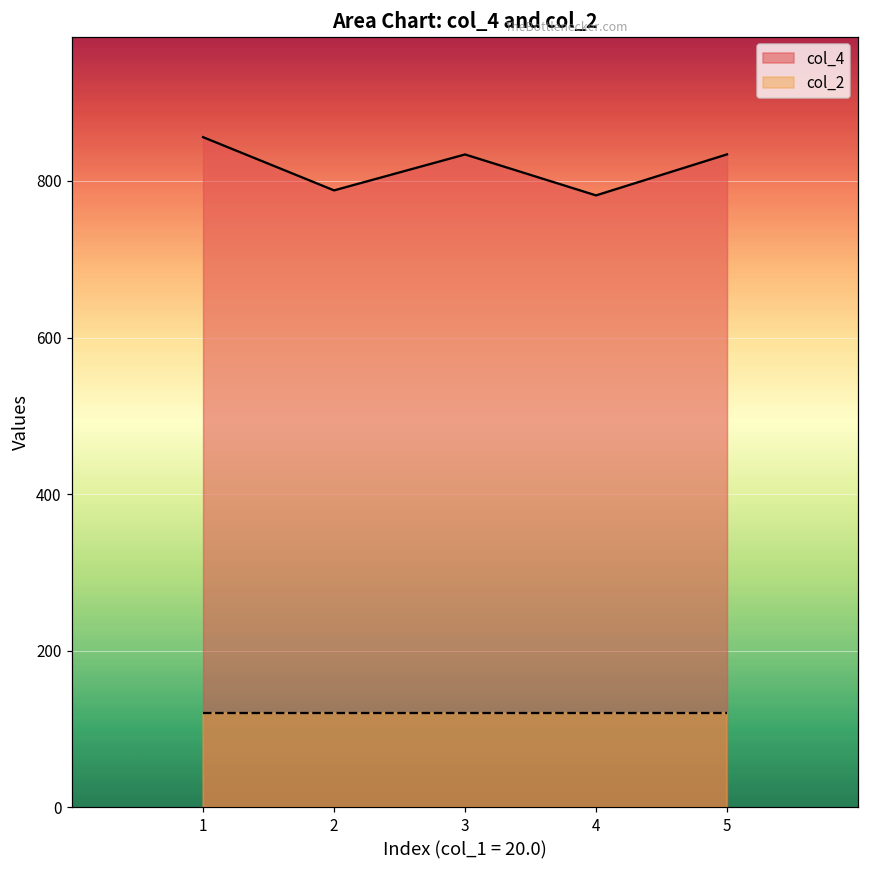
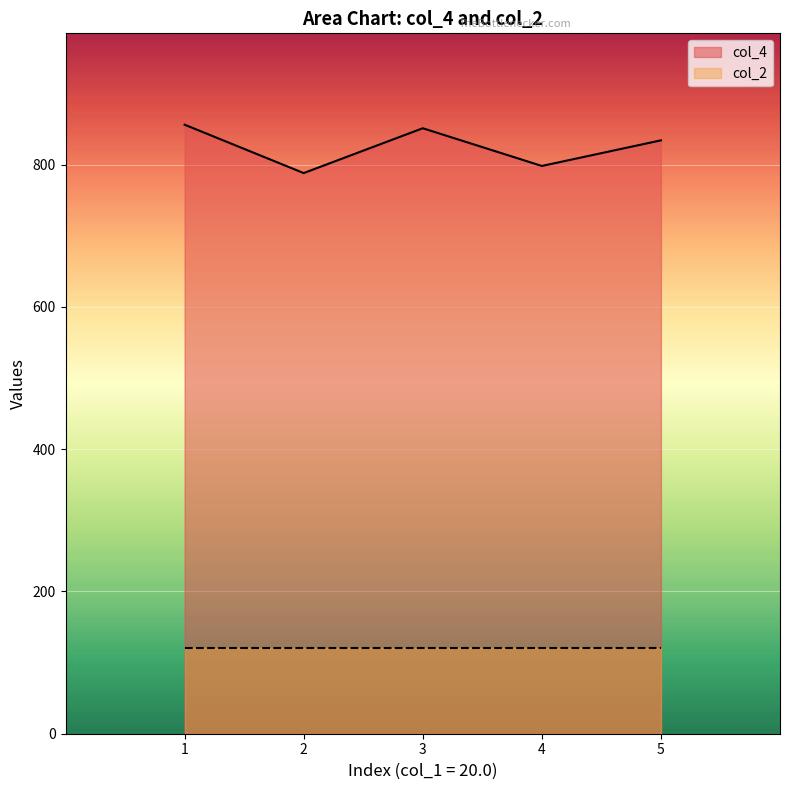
col_4, 3: 830 -> 850
col_4, 4: 780 -> 800
